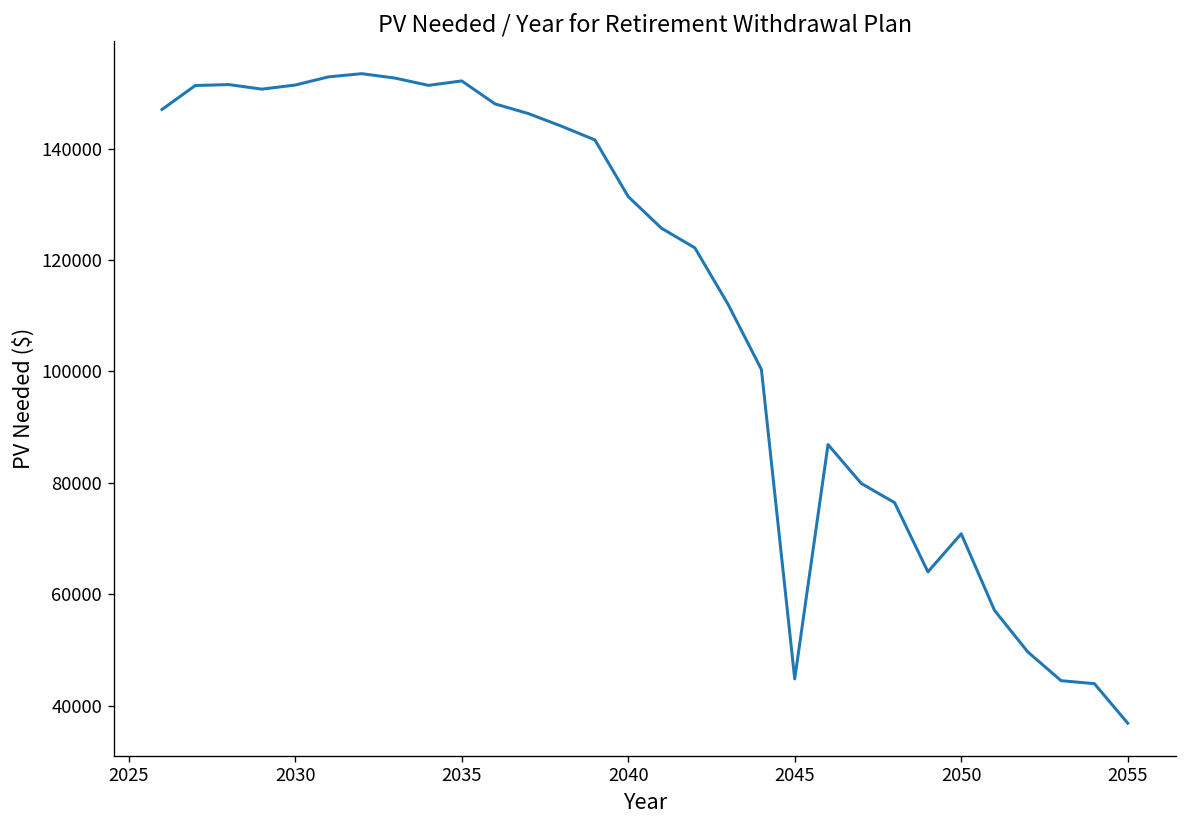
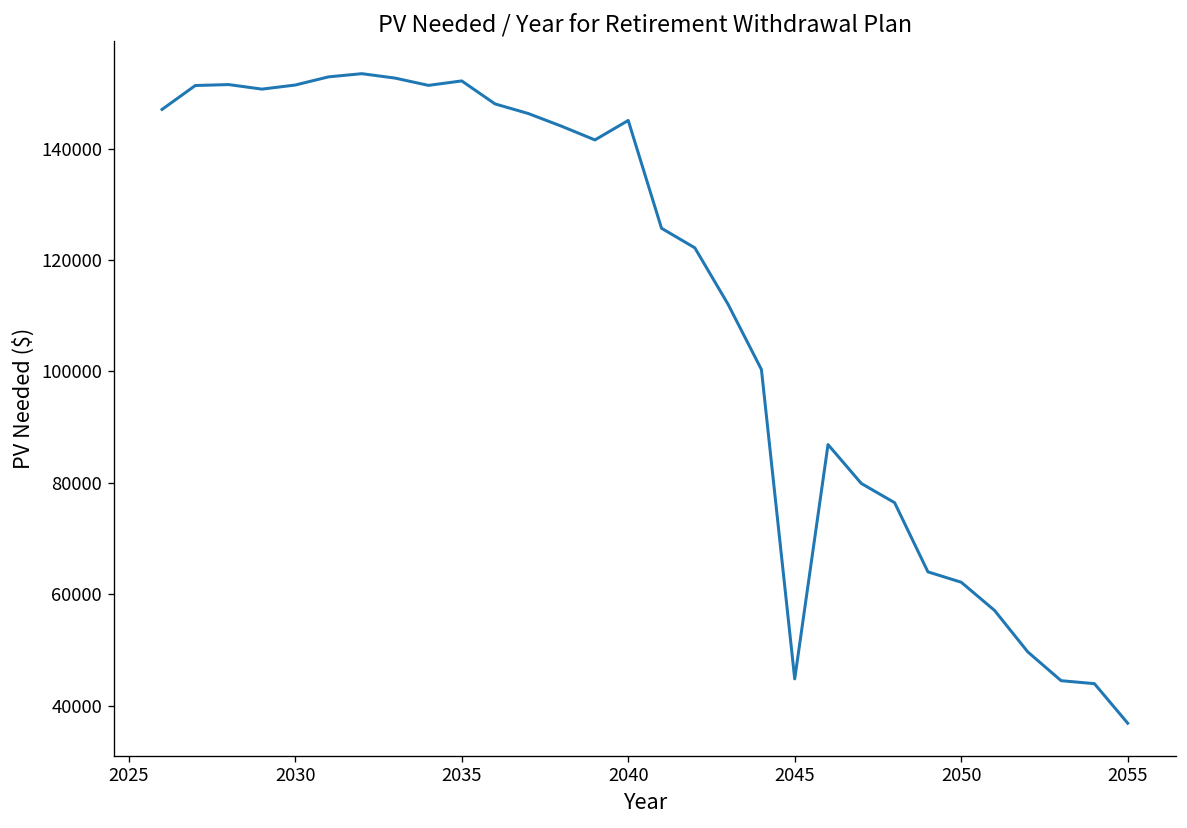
2040: 131000 -> 145000
2050: 71000 -> 62000
